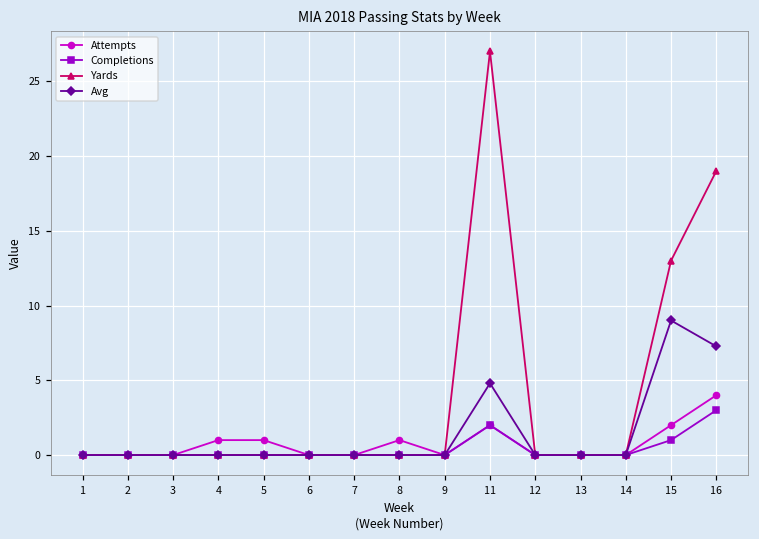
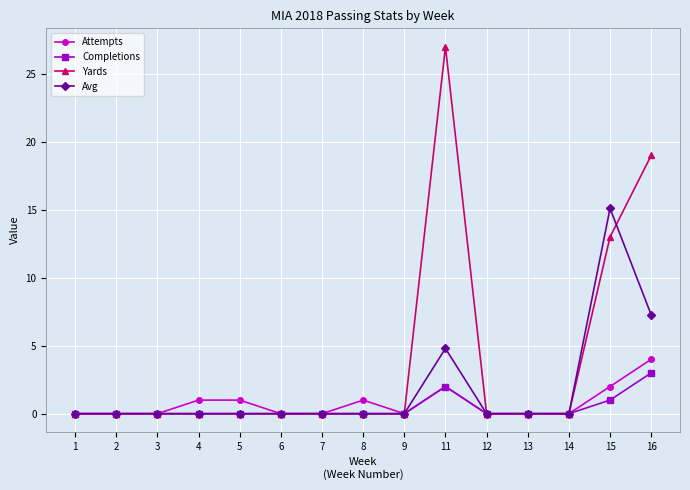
Avg, 15: 9.0 -> 15.1
